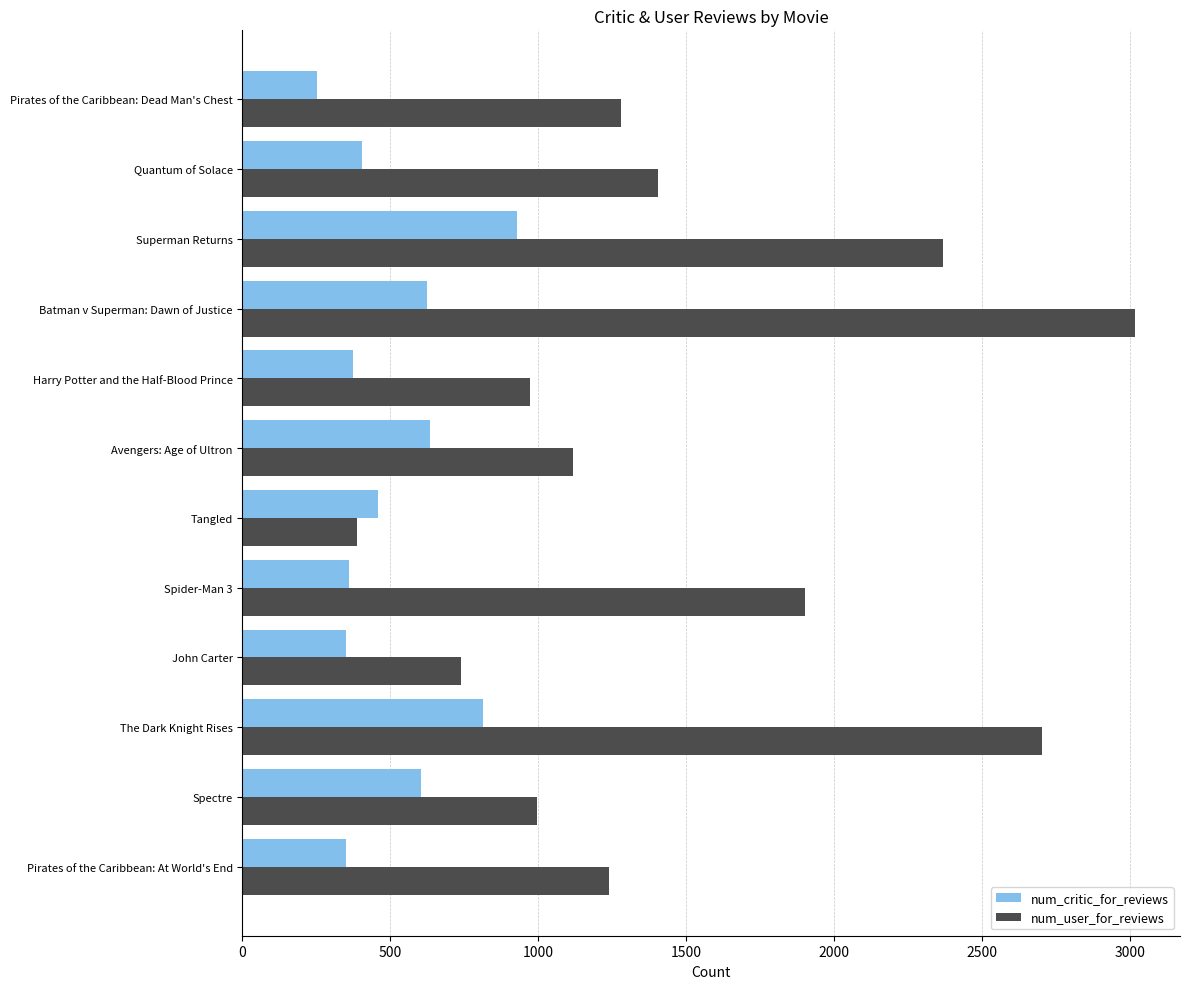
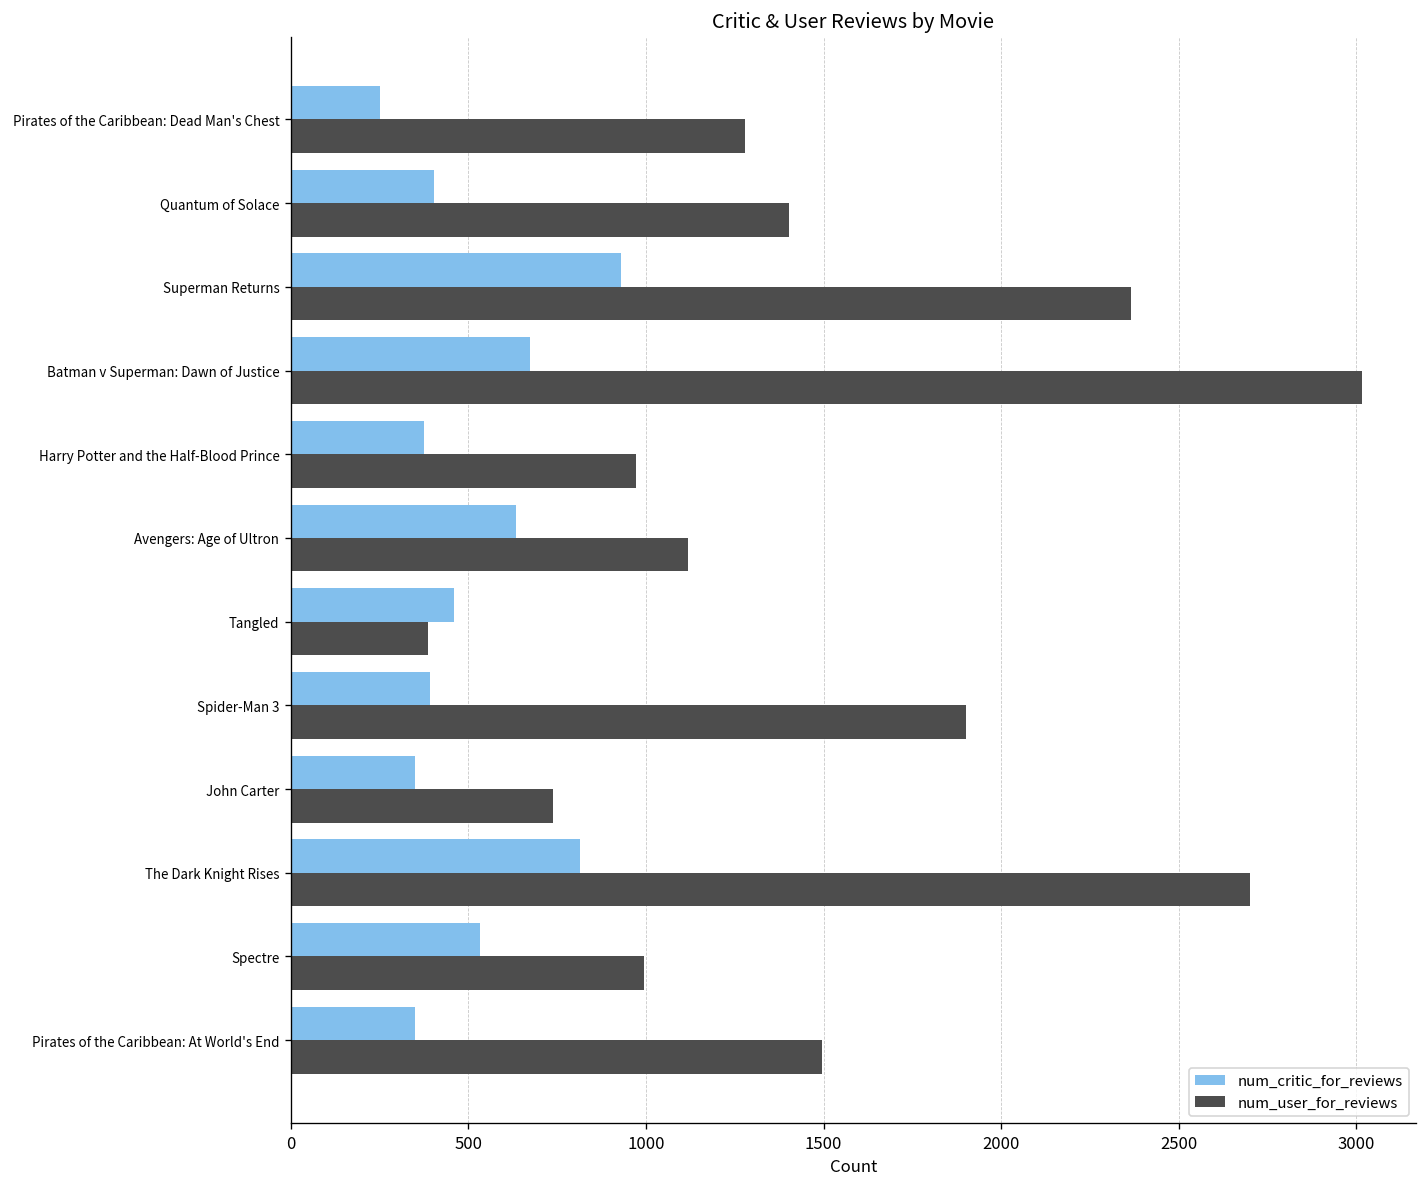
num_critic_for_reviews, Batman v Superman: Dawn of Justice: 620 -> 670
num_critic_for_reviews, Spider-Man 3: 360 -> 390
num_critic_for_reviews, Spectre: 600 -> 530
num_user_for_reviews, Pirates of the Caribbean: At World's End: 1240 -> 1500
